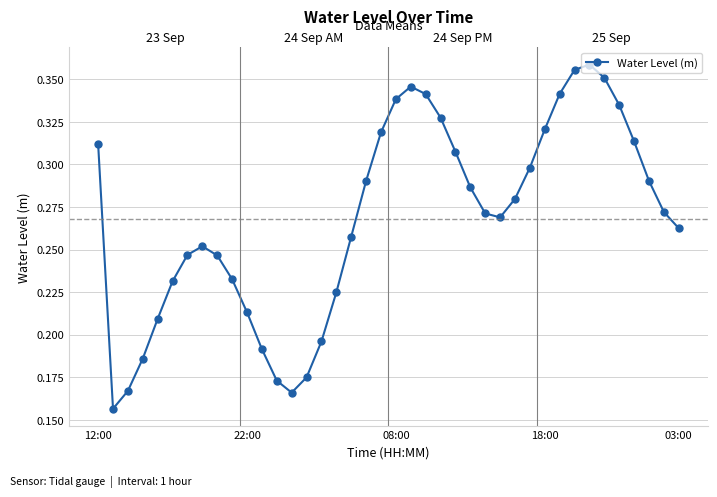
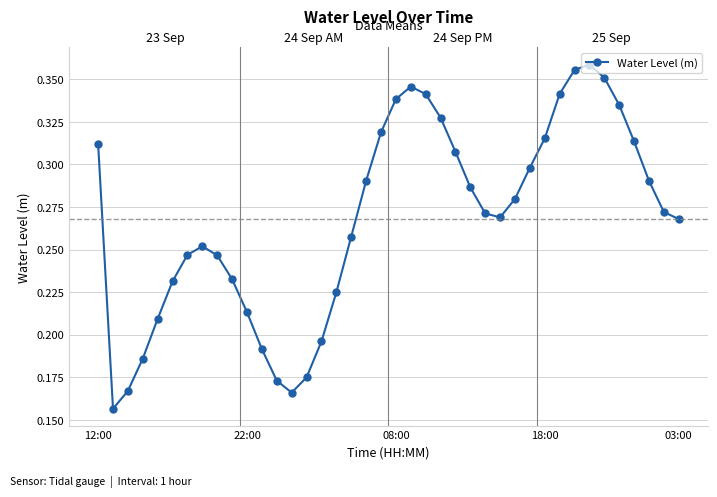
18:00: 0.321 -> 0.315
03:00: 0.263 -> 0.268
